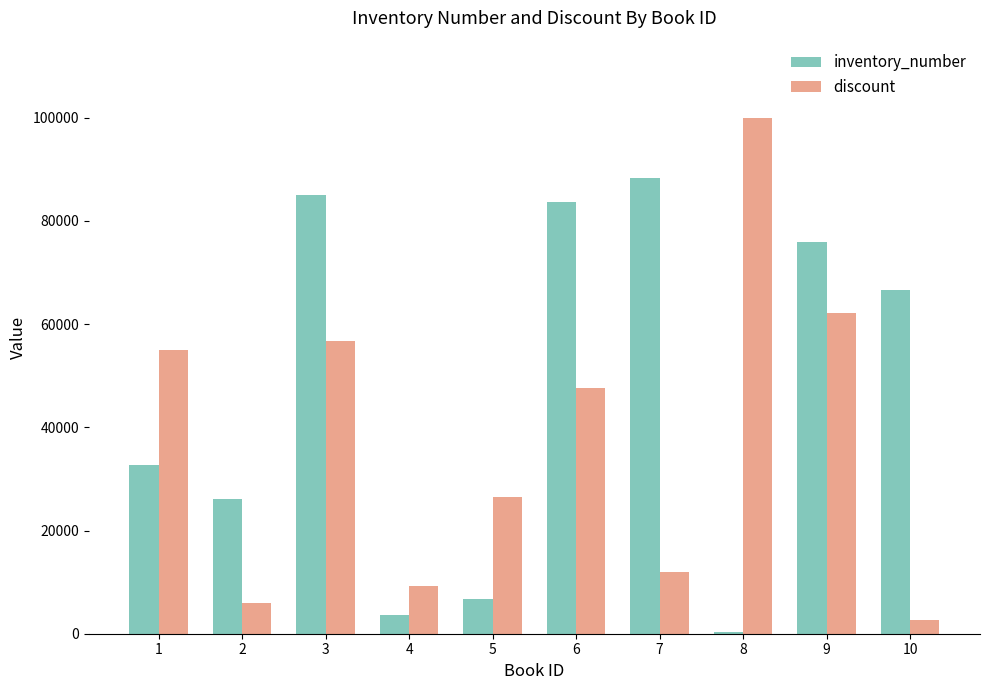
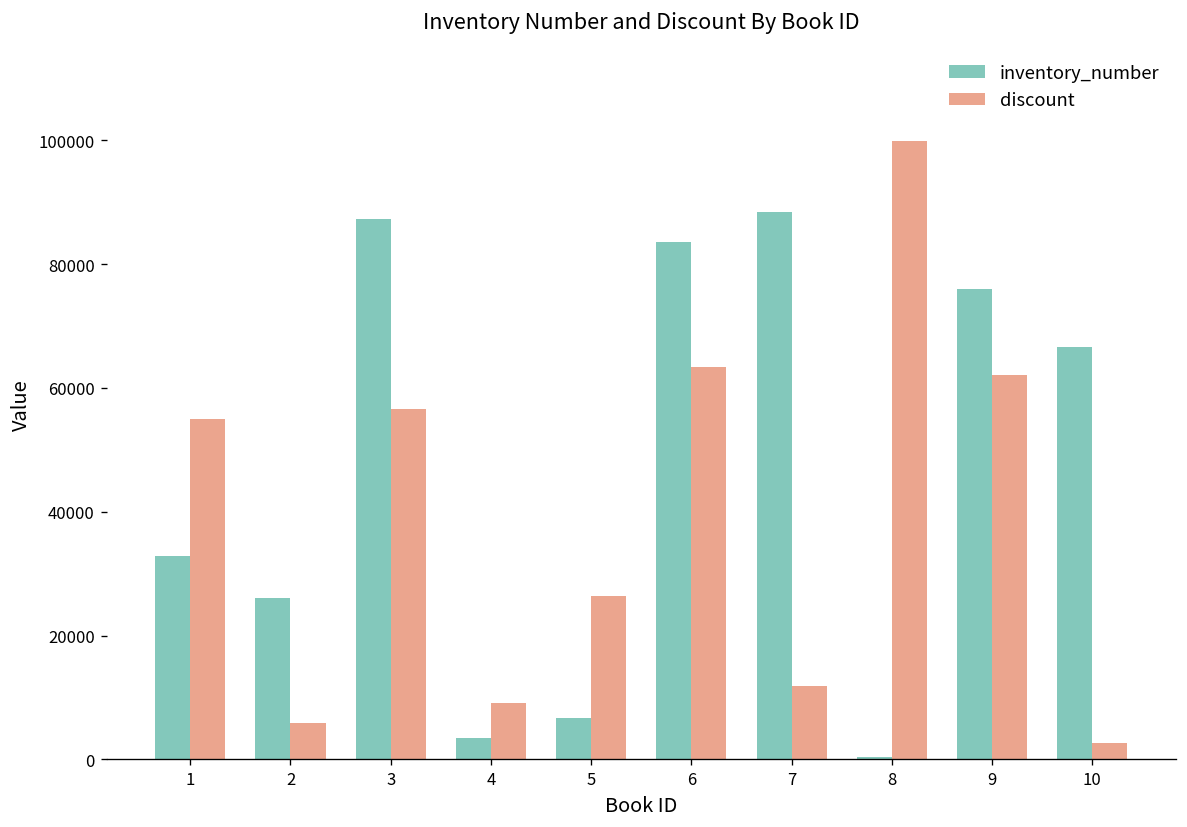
inventory_number, 3: 85000 -> 87000
discount, 6: 48000 -> 63000
